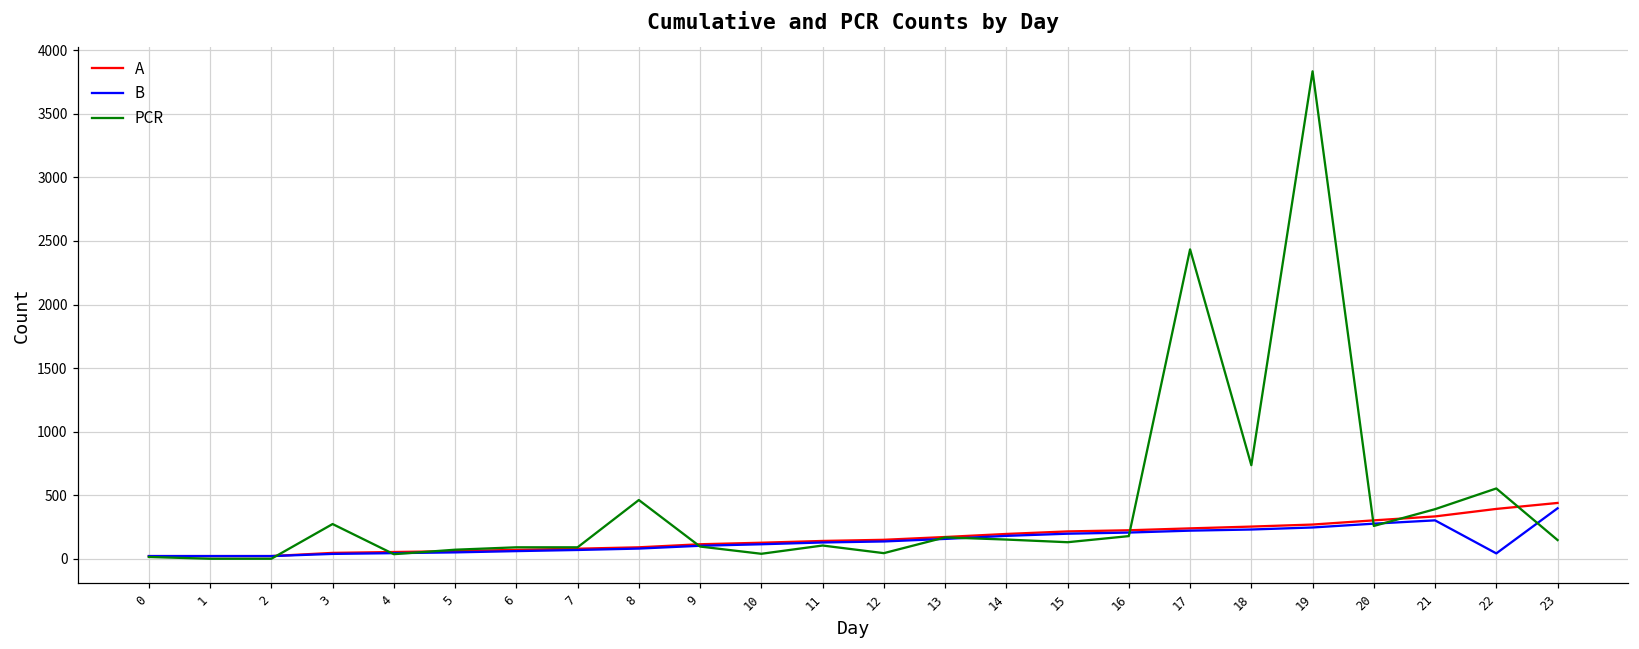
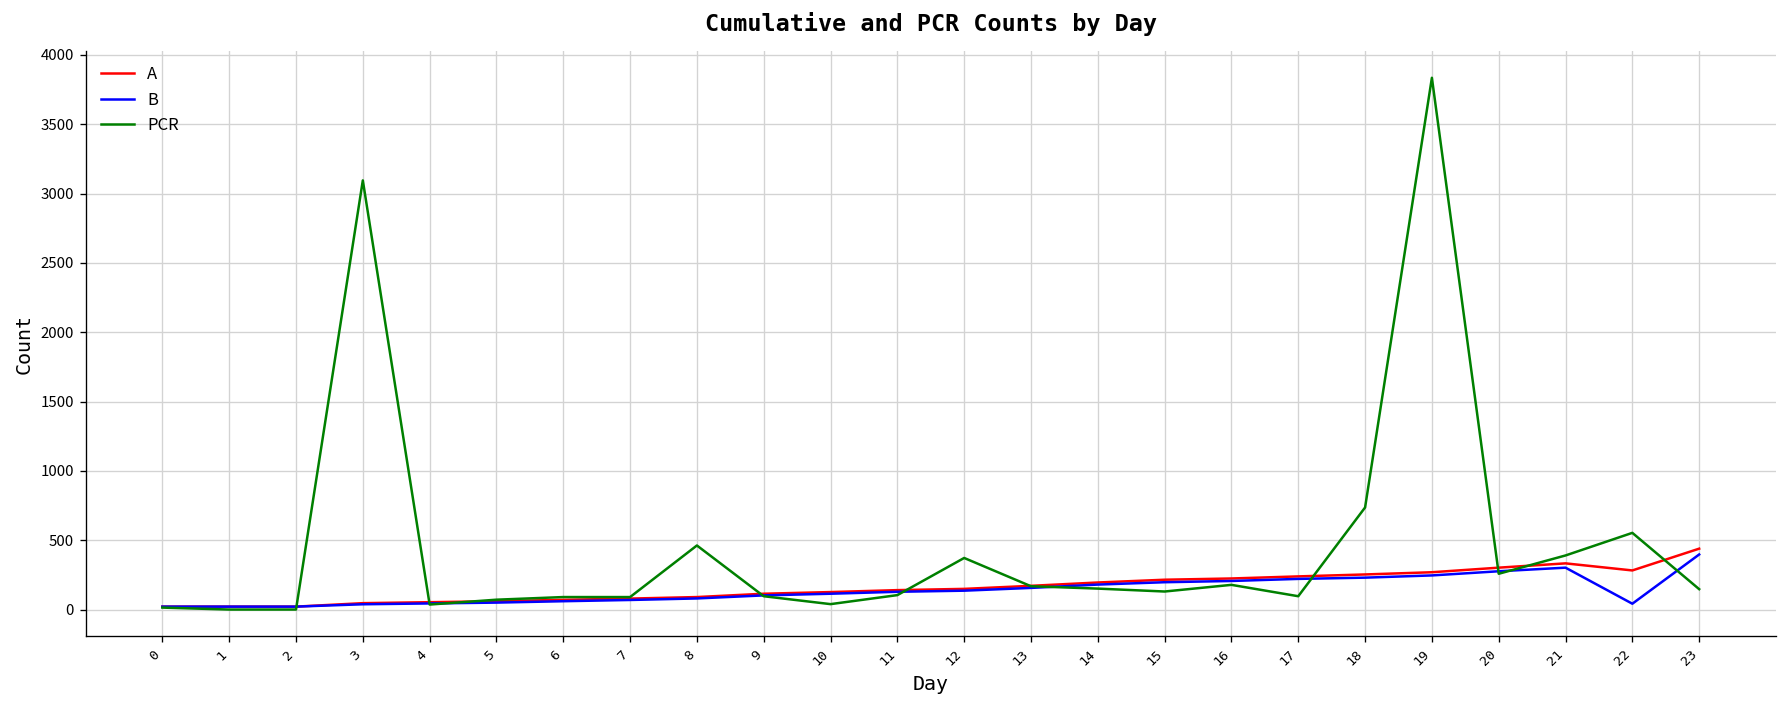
PCR, 3: 270 -> 3100
PCR, 12: 40 -> 370
PCR, 17: 2430 -> 100
A, 22: 390 -> 280
